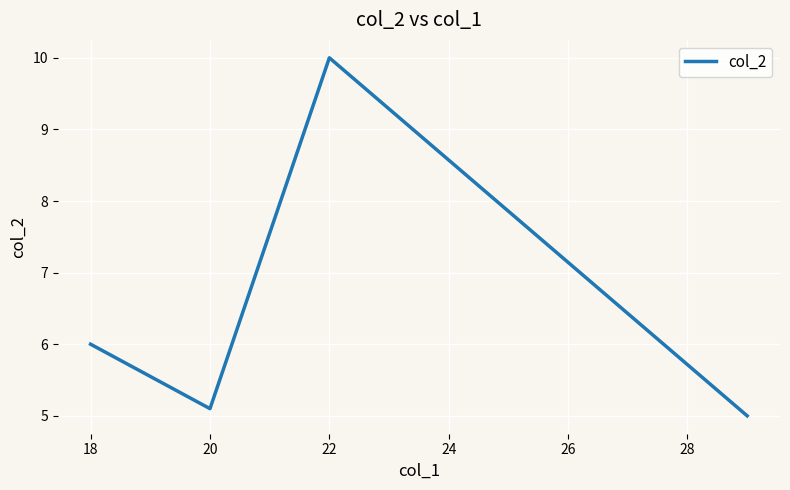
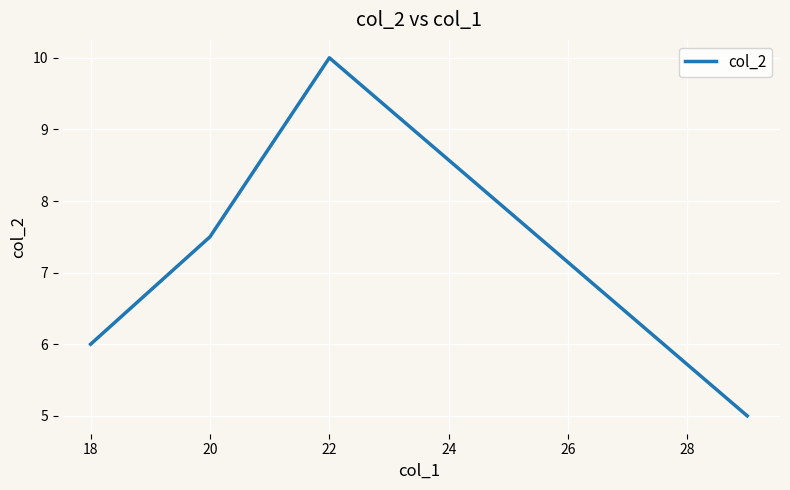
20: 5.1 -> 7.5
